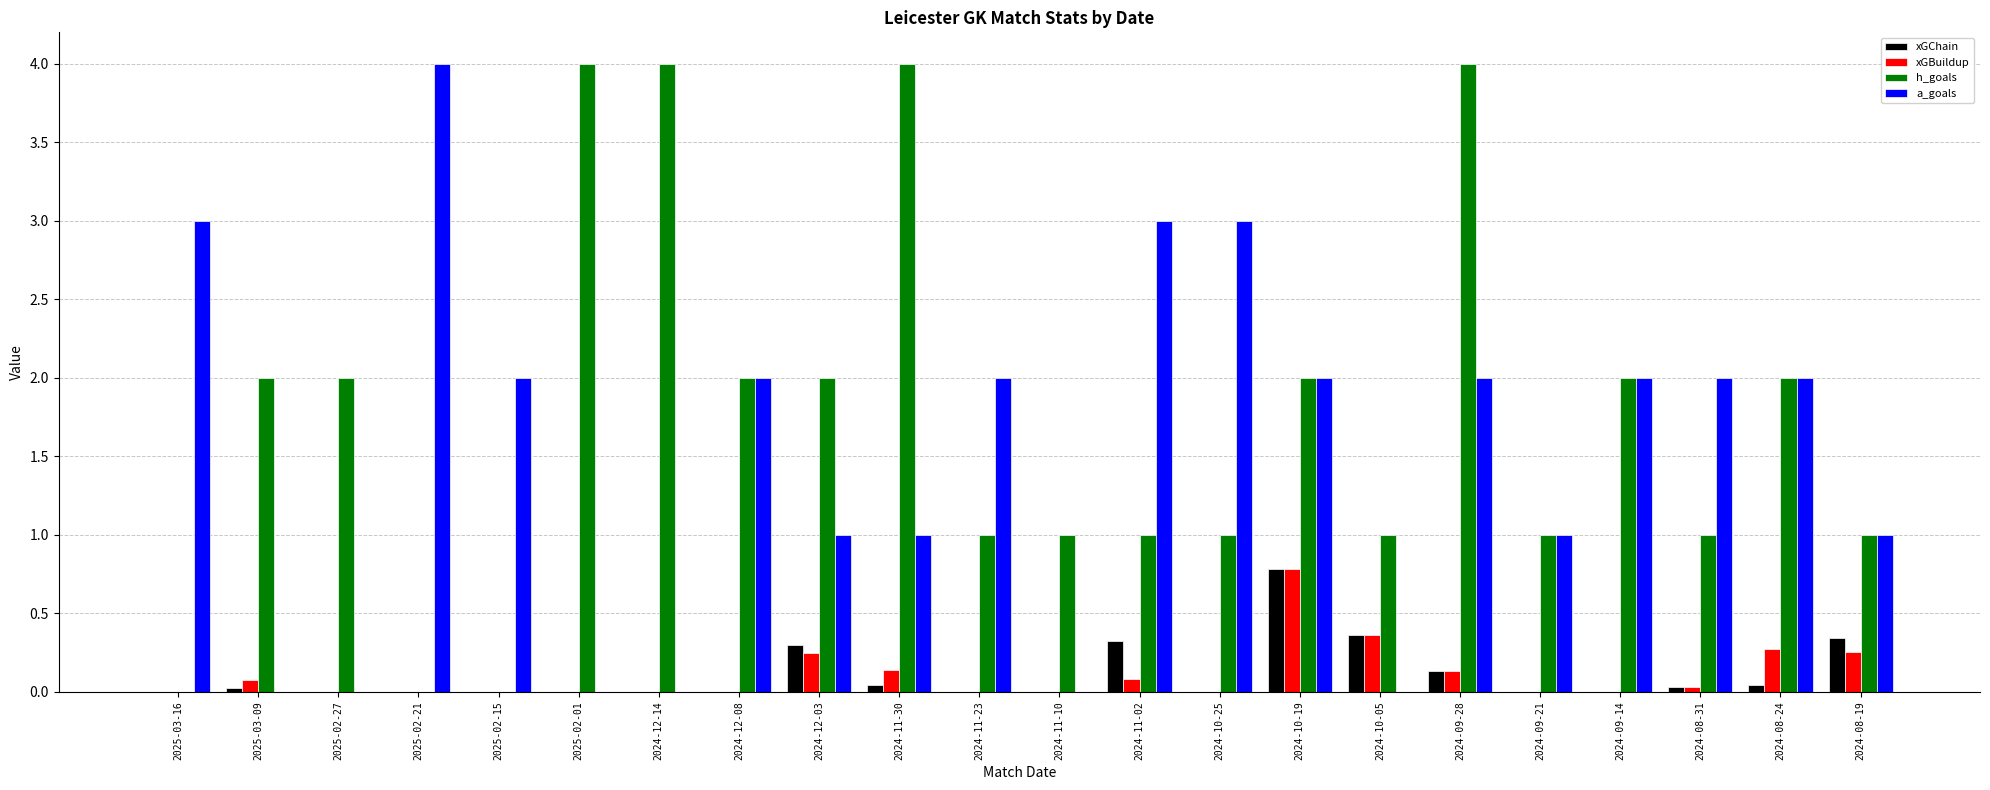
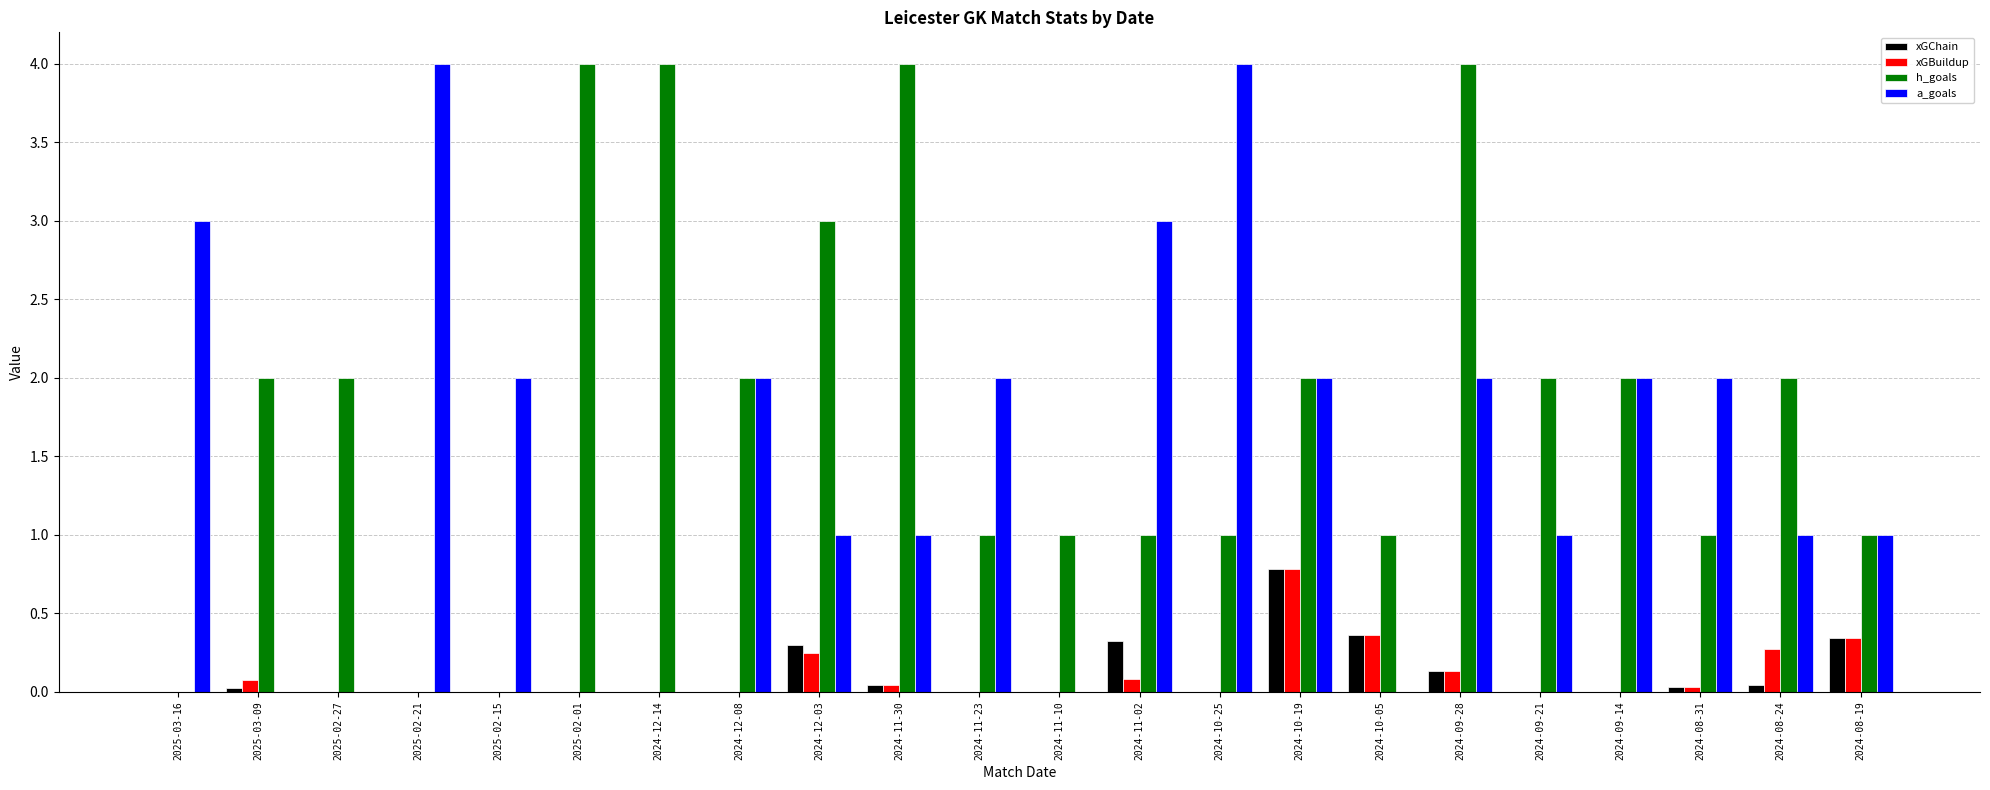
h_goals, 2024-12-03: 2 -> 3
xGBuildup, 2024-11-30: 0.14 -> 0.04
a_goals, 2024-10-25: 3 -> 4
h_goals, 2024-09-21: 1 -> 2
a_goals, 2024-08-24: 2 -> 1
xGBuildup, 2024-08-19: 0.25 -> 0.34
